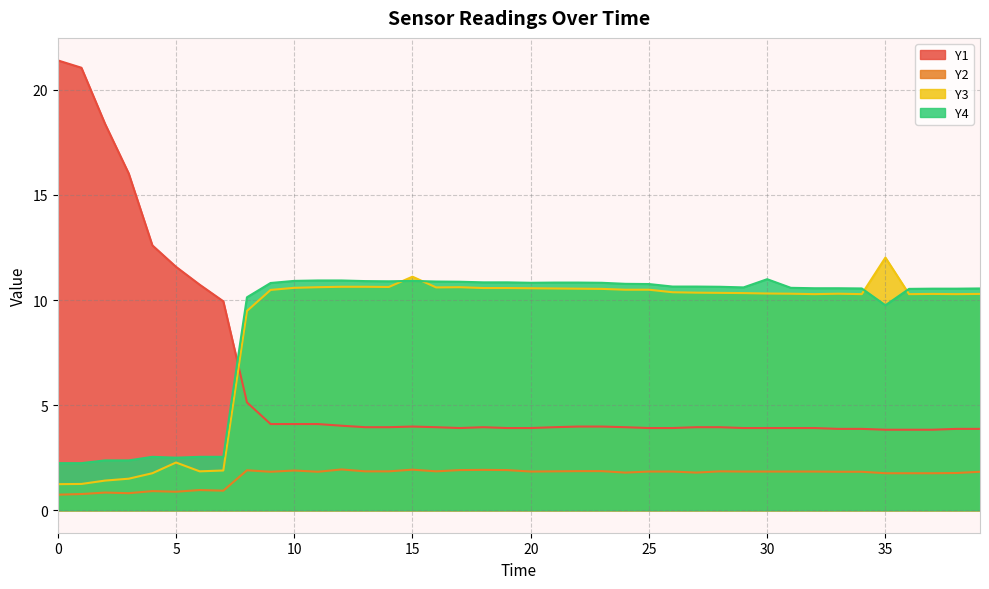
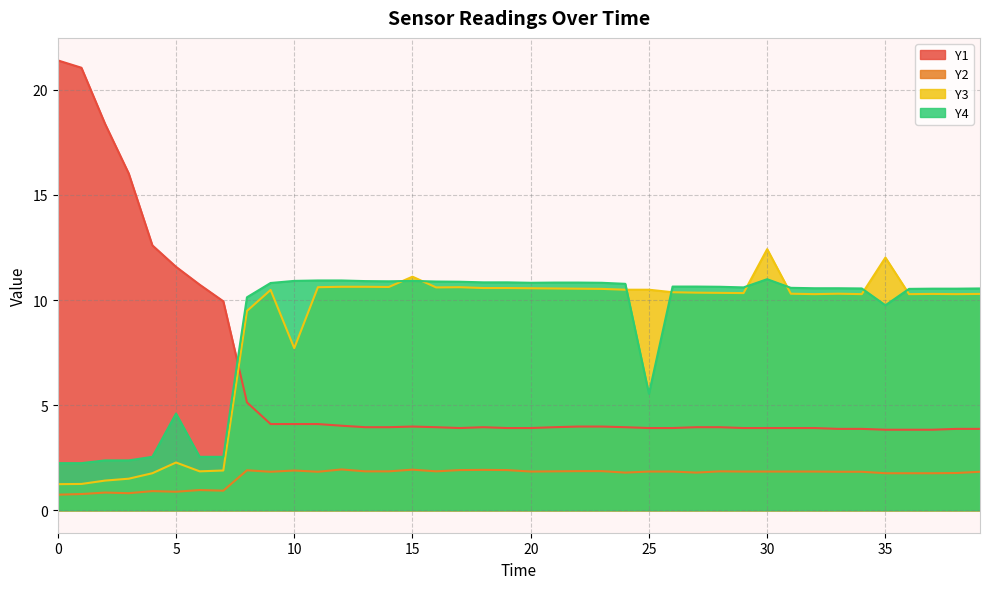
Y4, 5: 2.5 -> 4.6
Y3, 10: 10.6 -> 7.7
Y4, 25: 10.8 -> 5.5
Y3, 30: 10.3 -> 12.4
